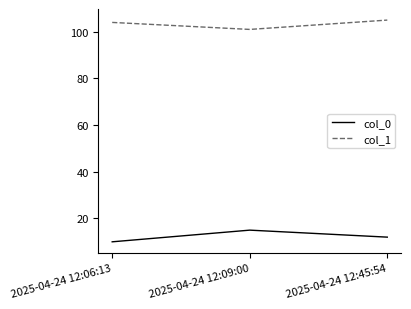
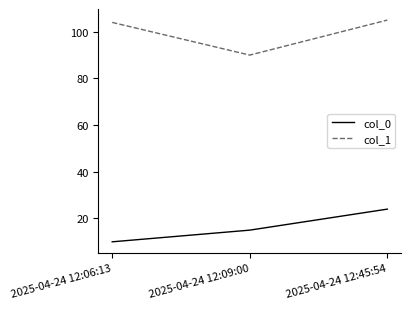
col_1, 2025-04-24 12:09:00: 101 -> 90
col_0, 2025-04-24 12:45:54: 12 -> 24
